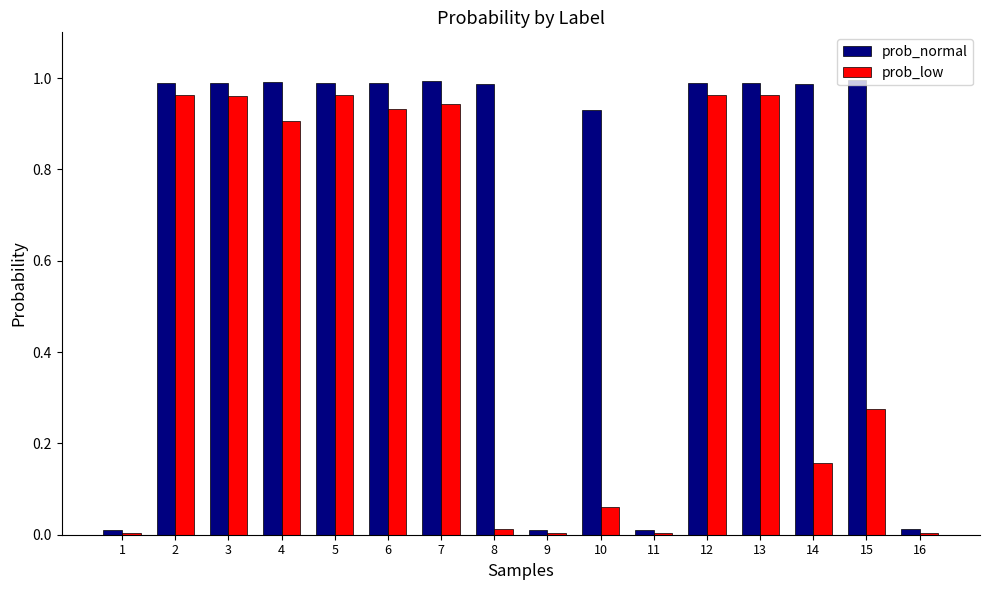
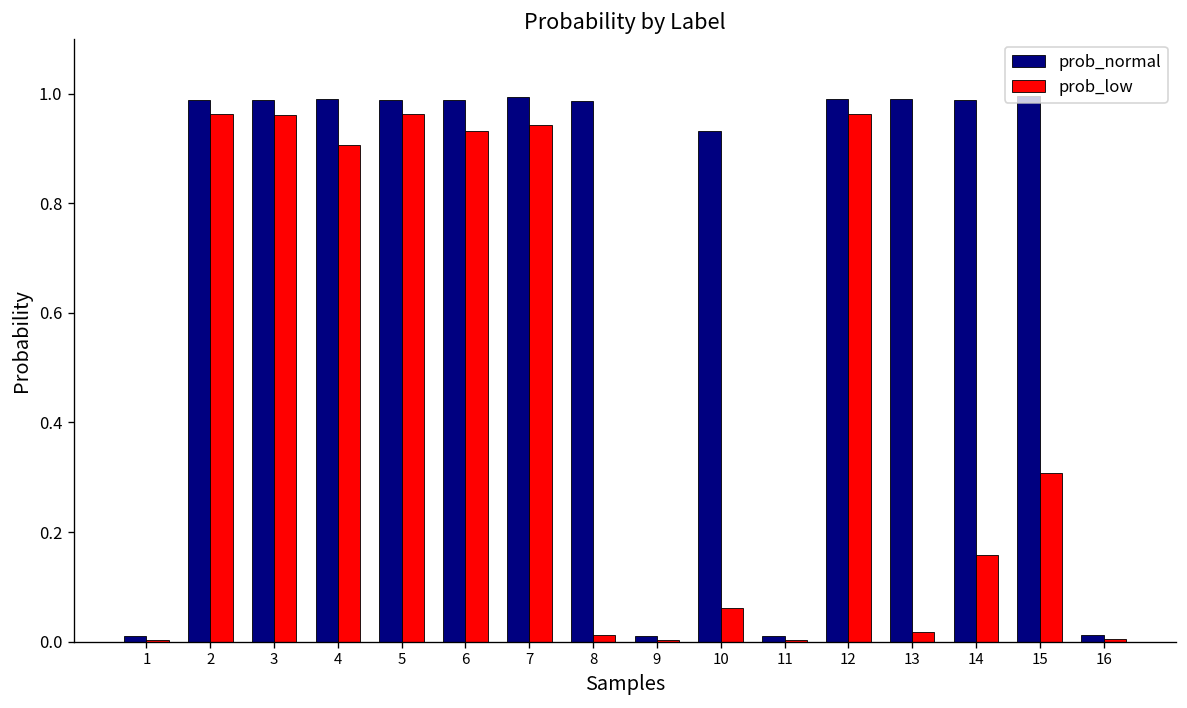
prob_low, 13: 0.96 -> 0.02
prob_low, 15: 0.27 -> 0.31
